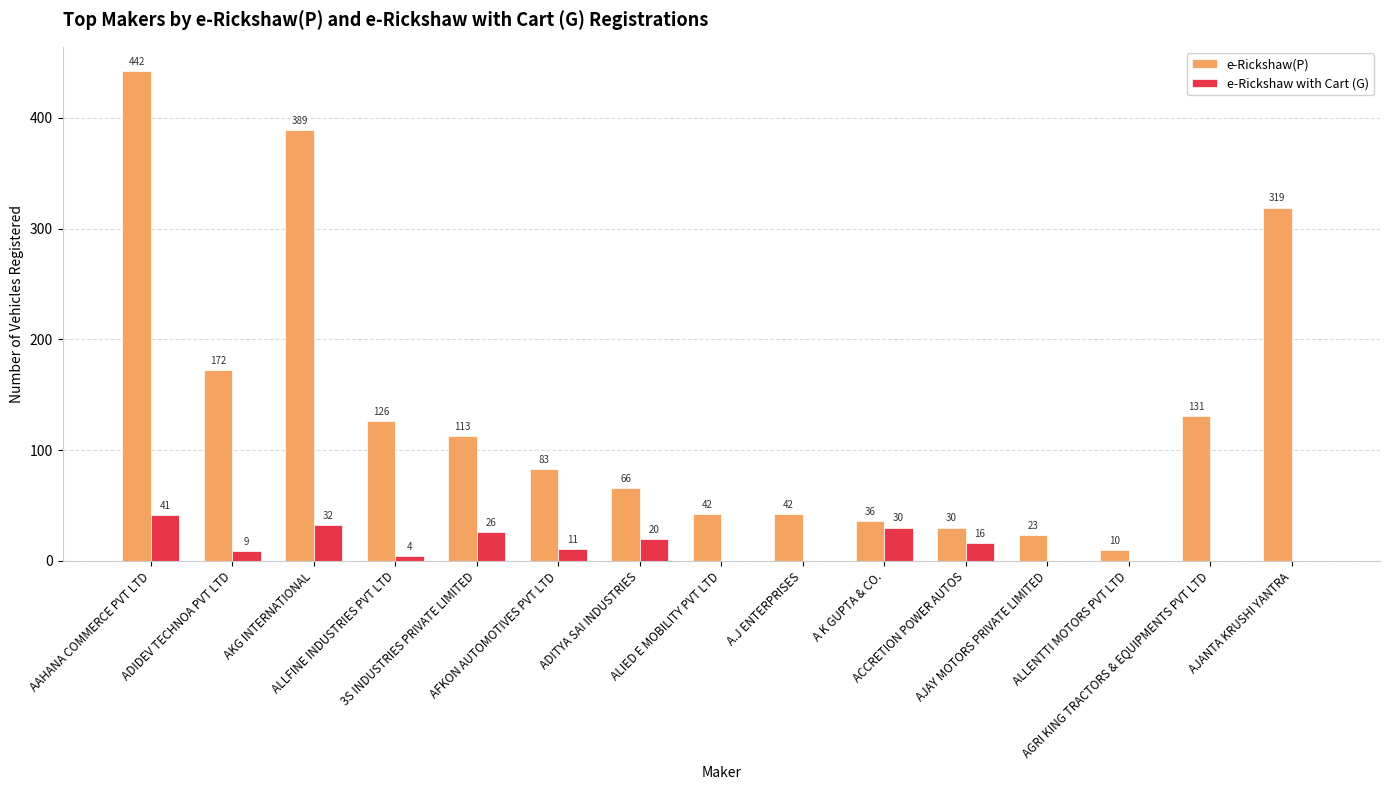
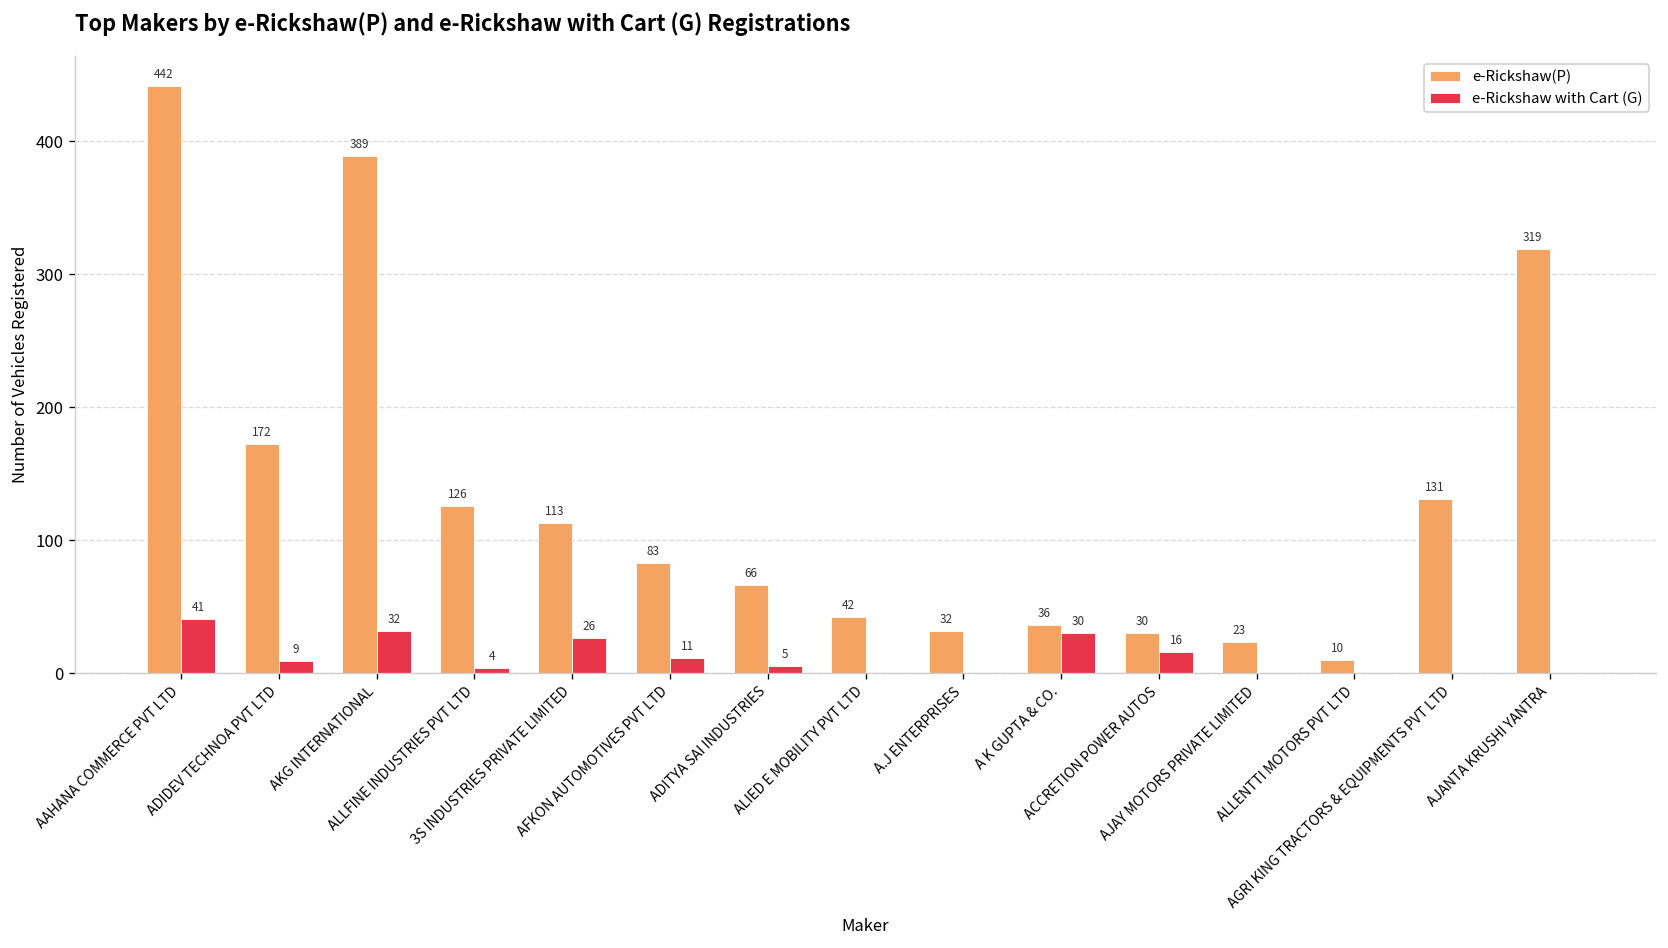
e-Rickshaw with Cart (G), ADITYA SAI INDUSTRIES: 20 -> 5
e-Rickshaw(P), A.J ENTERPRISES: 42 -> 32
